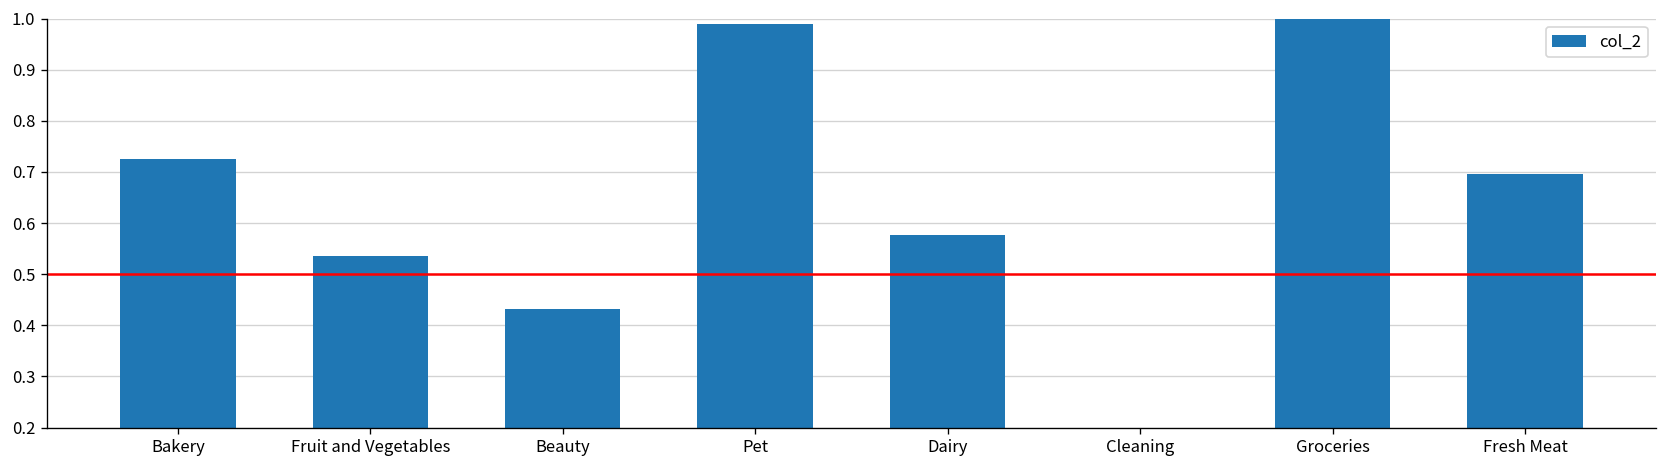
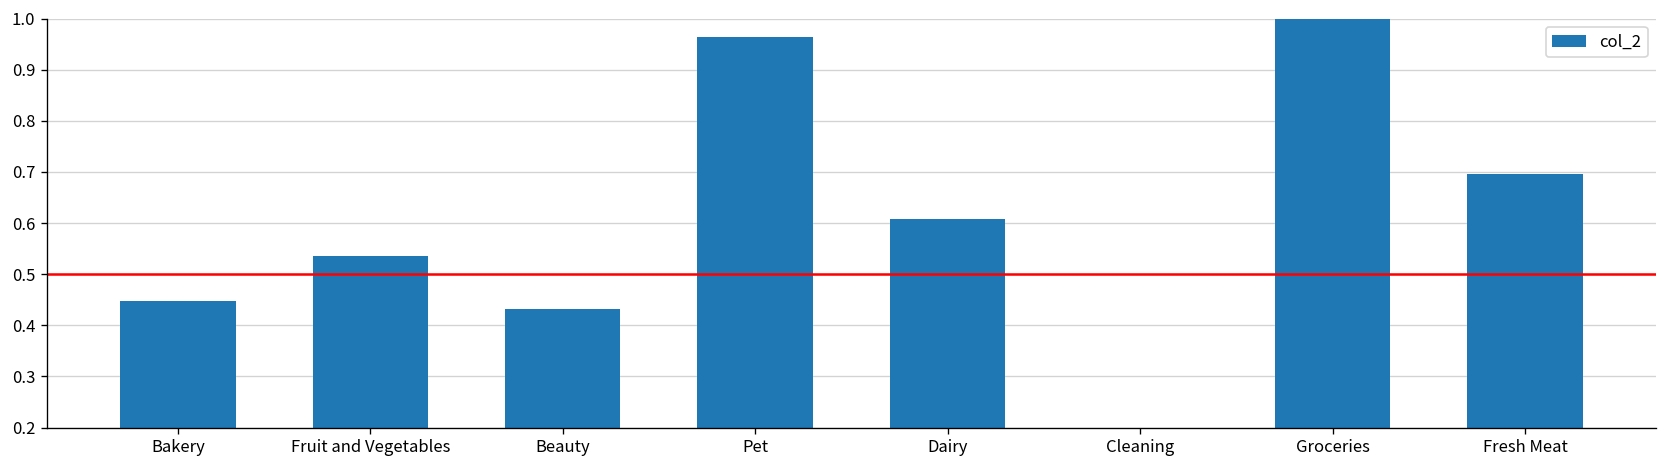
Bakery: 0.73 -> 0.45
Pet: 0.99 -> 0.96
Dairy: 0.58 -> 0.61
